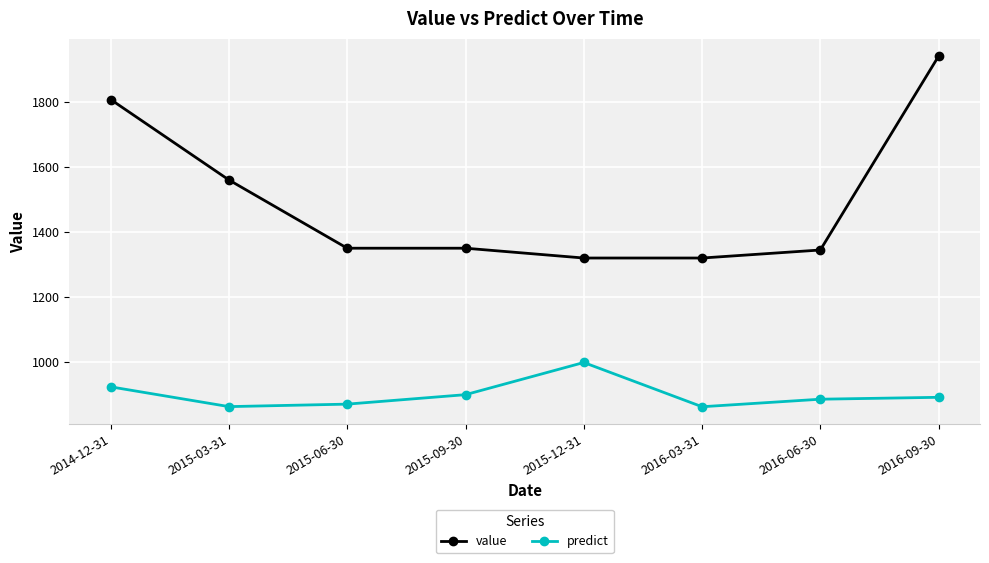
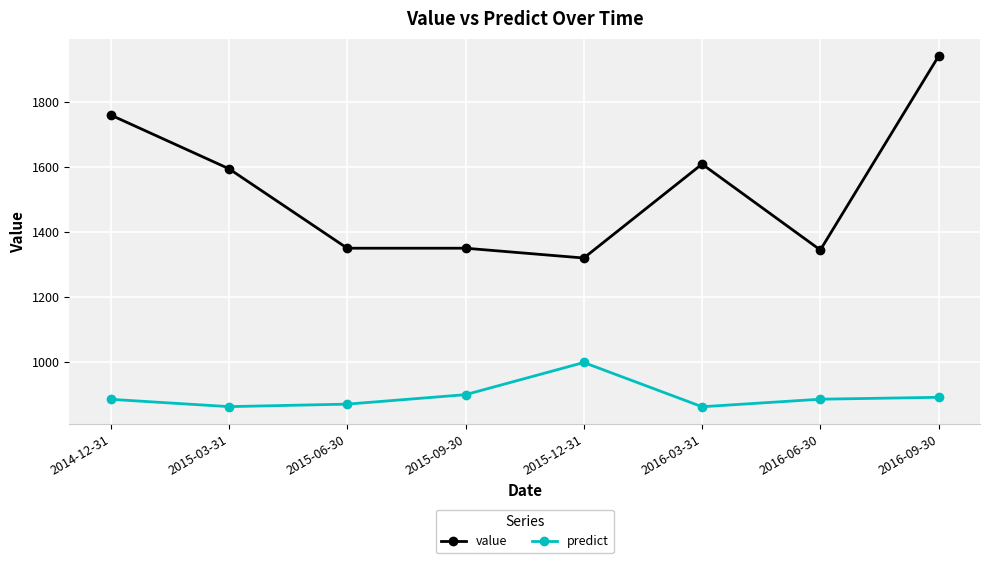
value, 2014-12-31: 1810 -> 1760
predict, 2014-12-31: 920 -> 880
value, 2015-03-31: 1560 -> 1590
value, 2016-03-31: 1320 -> 1610
